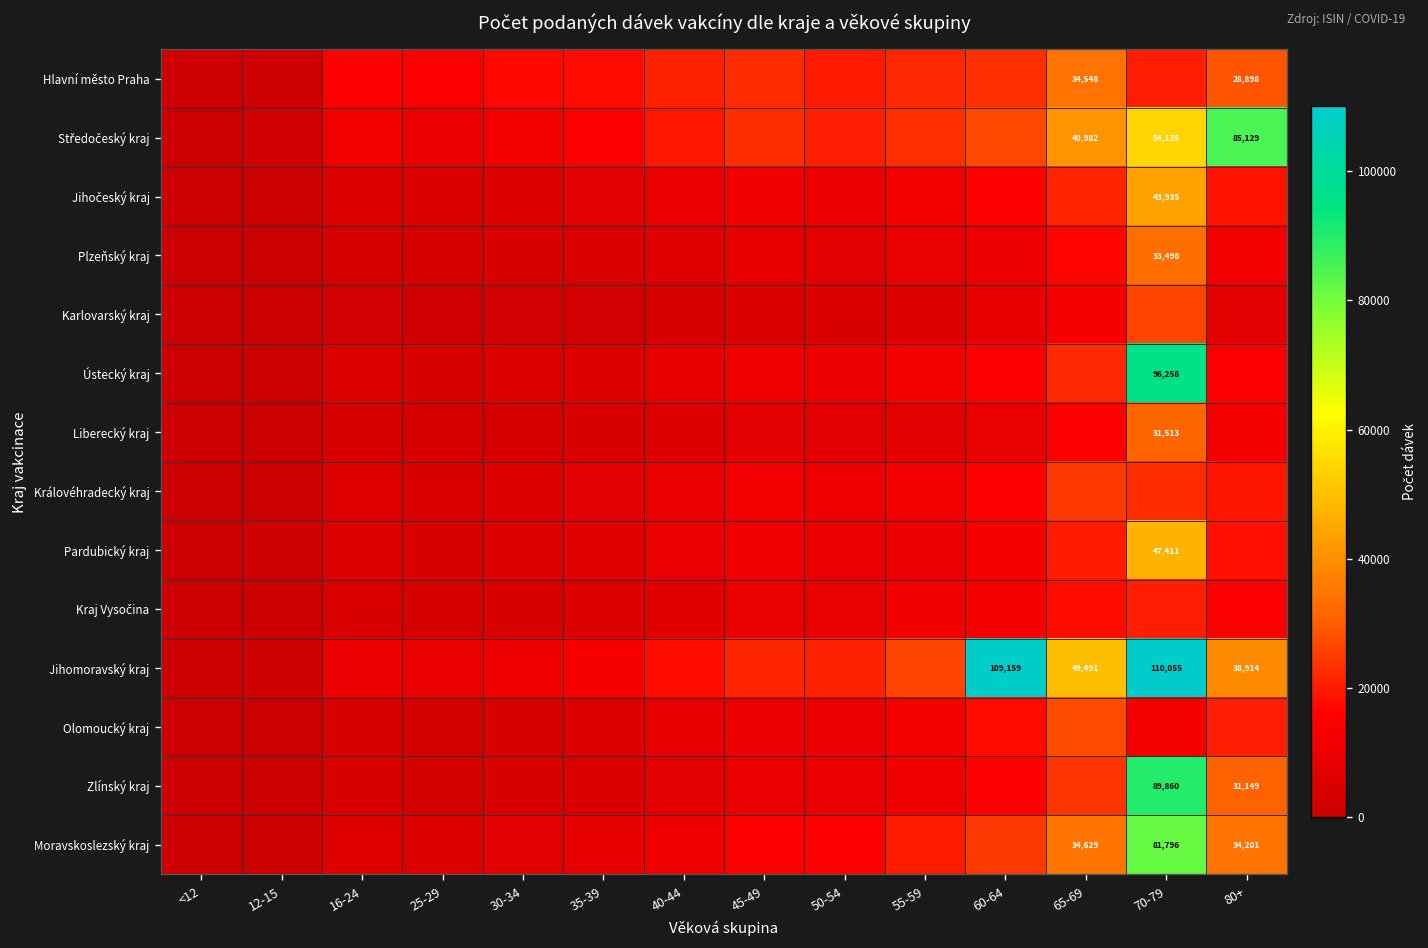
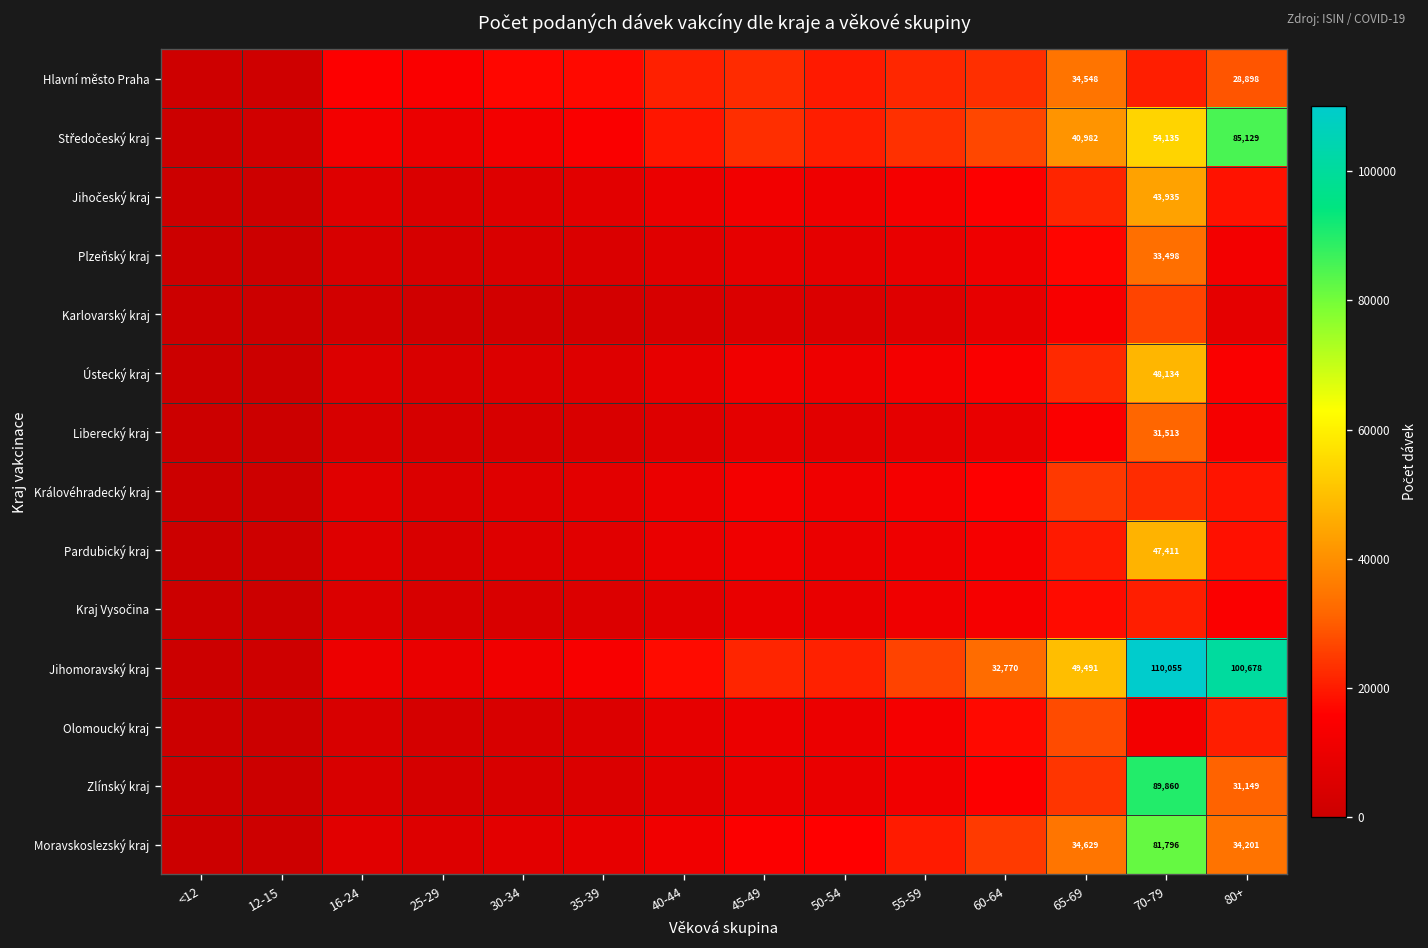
Ústecký kraj, 70-79: 96,258 -> 48,134
Jihomoravský kraj, 60-64: 109,159 -> 32,770
Jihomoravský kraj, 80+: 38,914 -> 100,678
